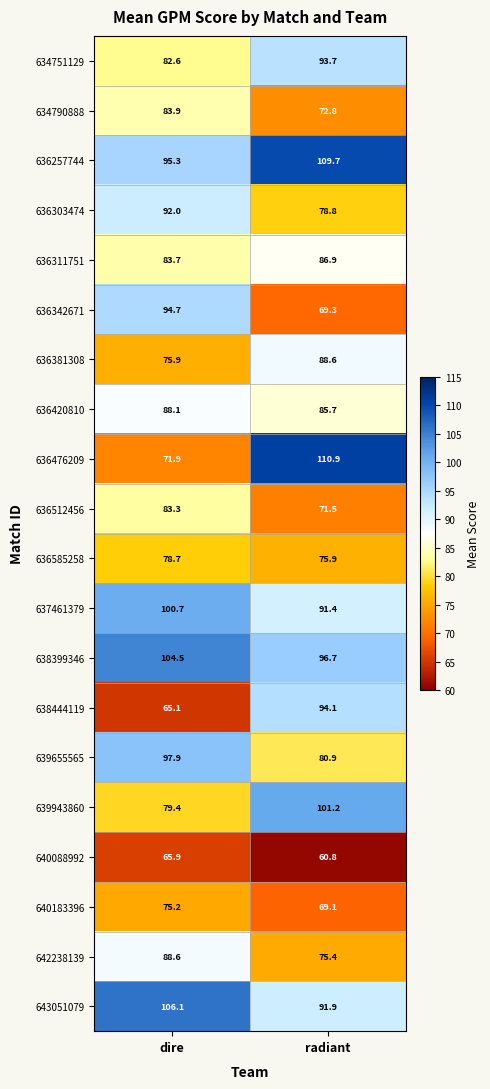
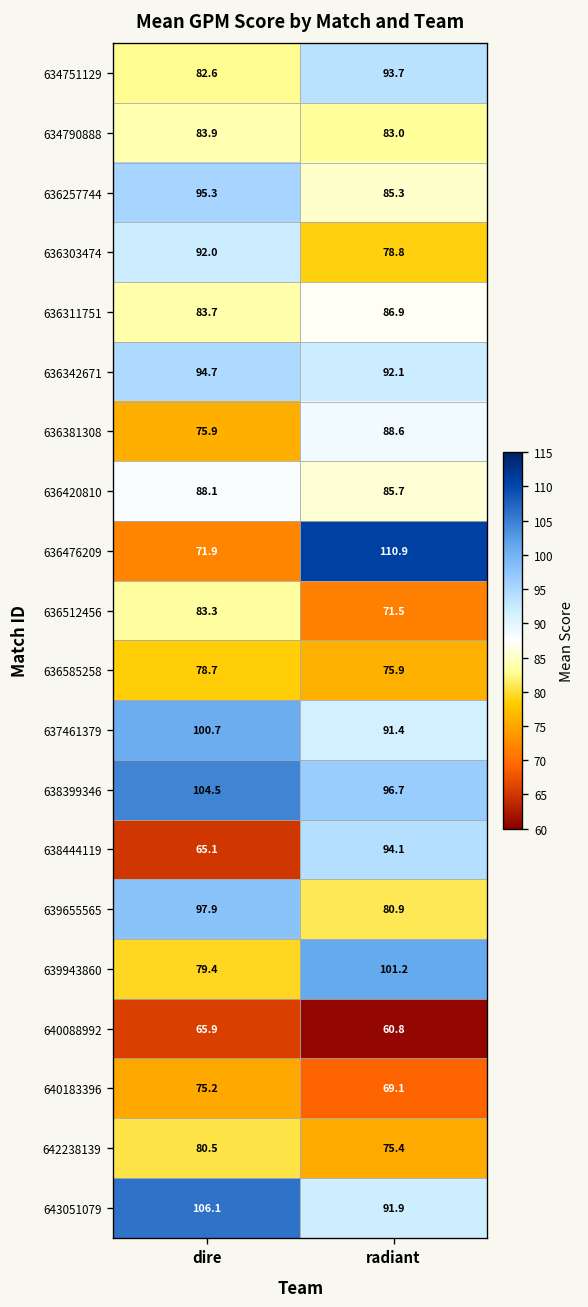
634790888, radiant: 72.8 -> 83.0
636257744, radiant: 109.7 -> 85.3
636342671, radiant: 69.3 -> 92.1
642238139, dire: 88.6 -> 80.5
